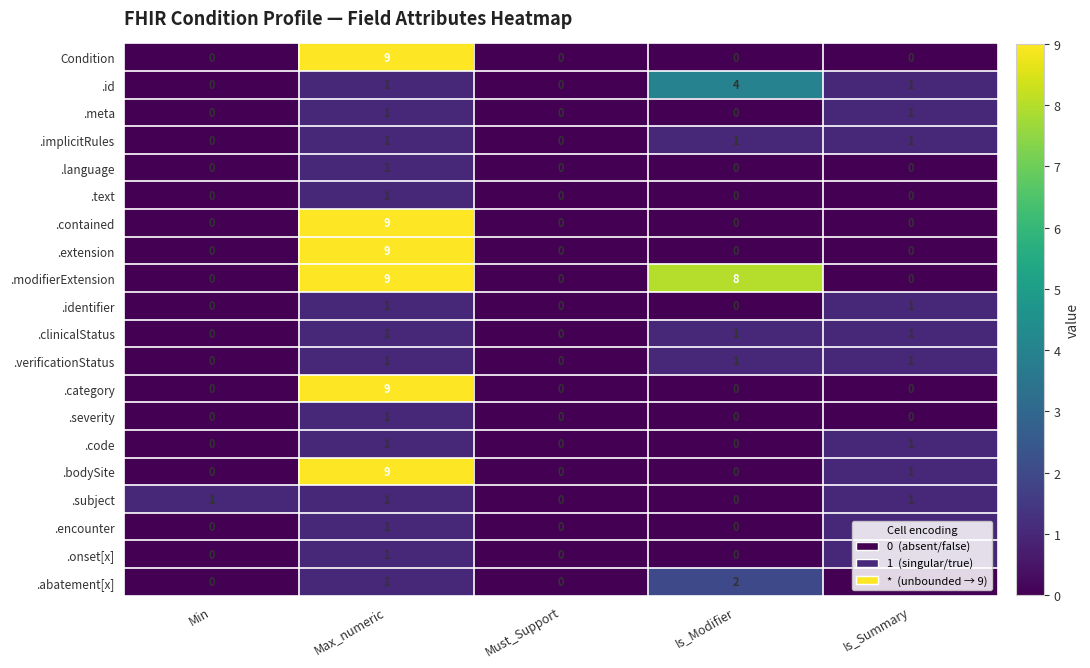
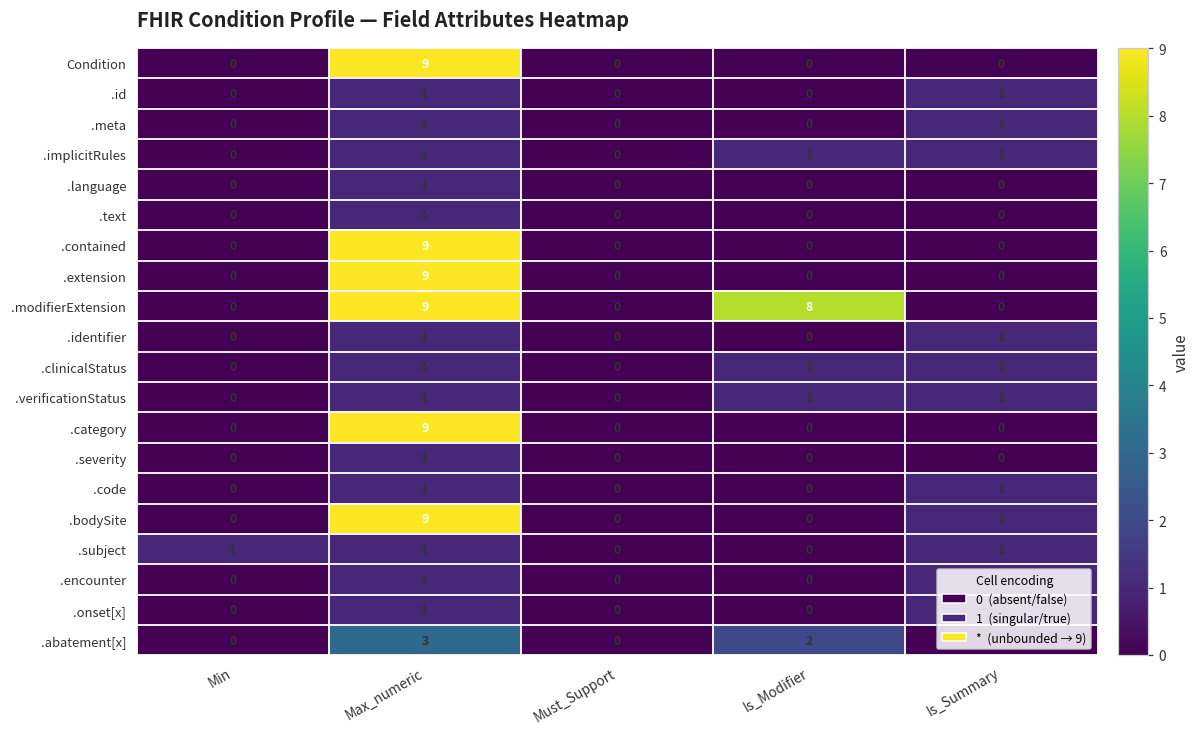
.id, Is_Modifier: 4 -> 0
.abatement[x], Max_numeric: 1 -> 3
